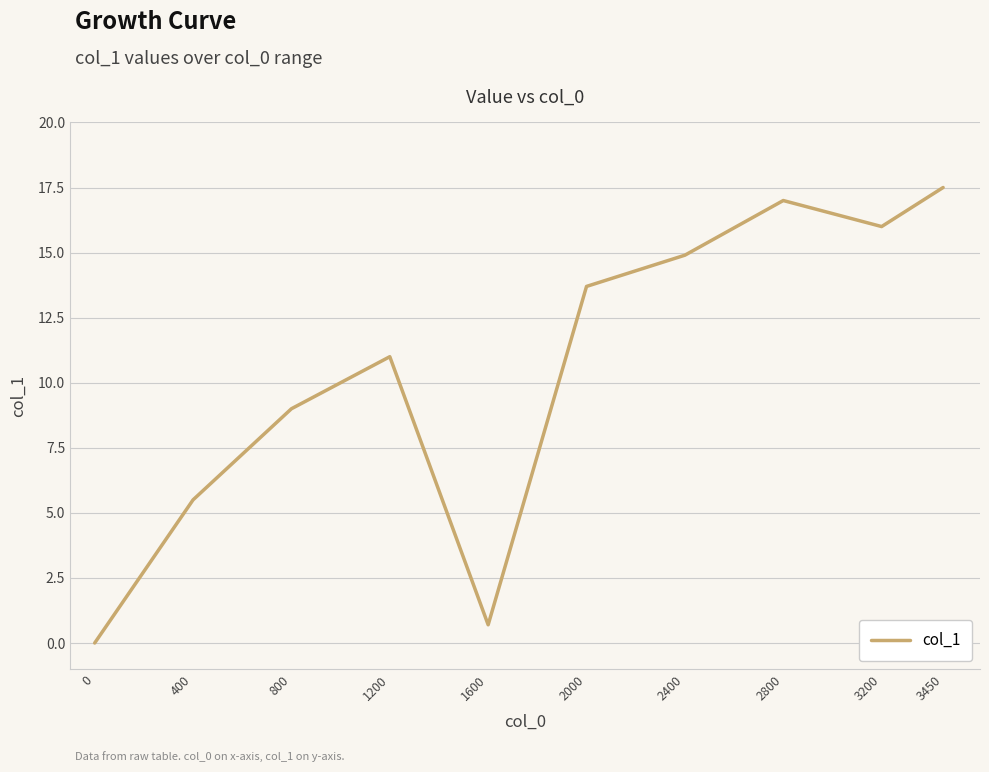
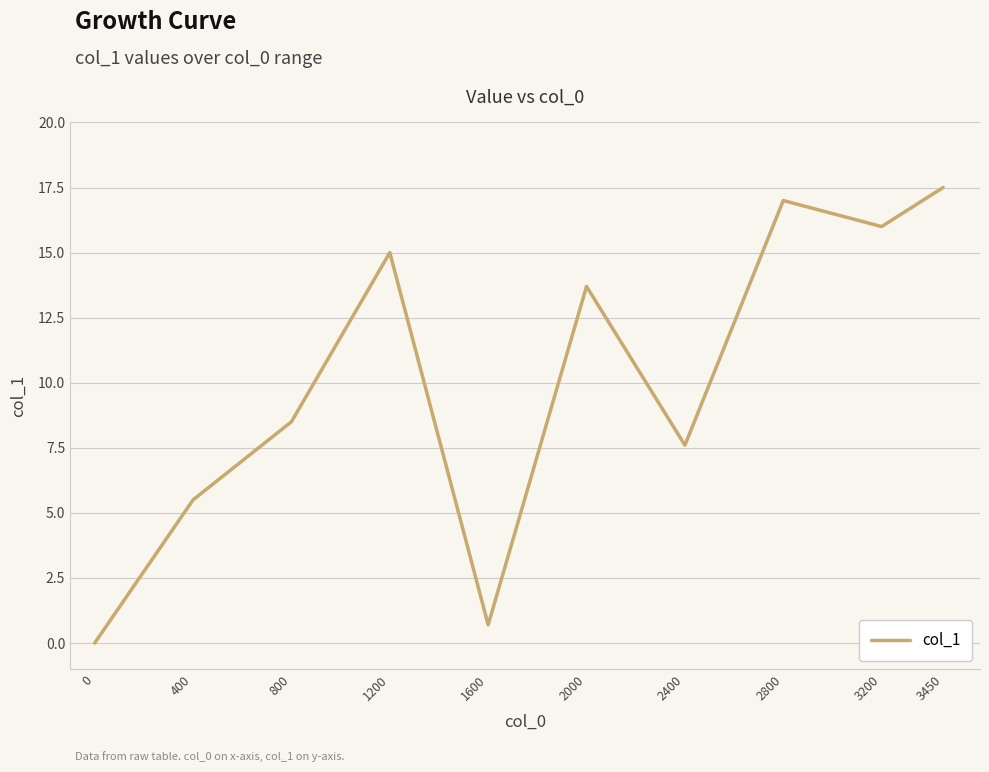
800: 9.0 -> 8.5
1200: 11 -> 15
2400: 14.9 -> 7.6
